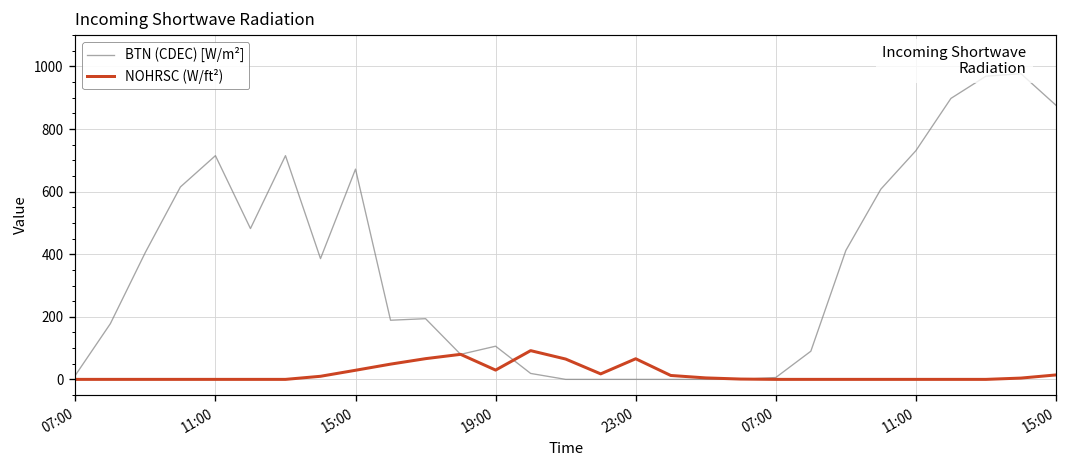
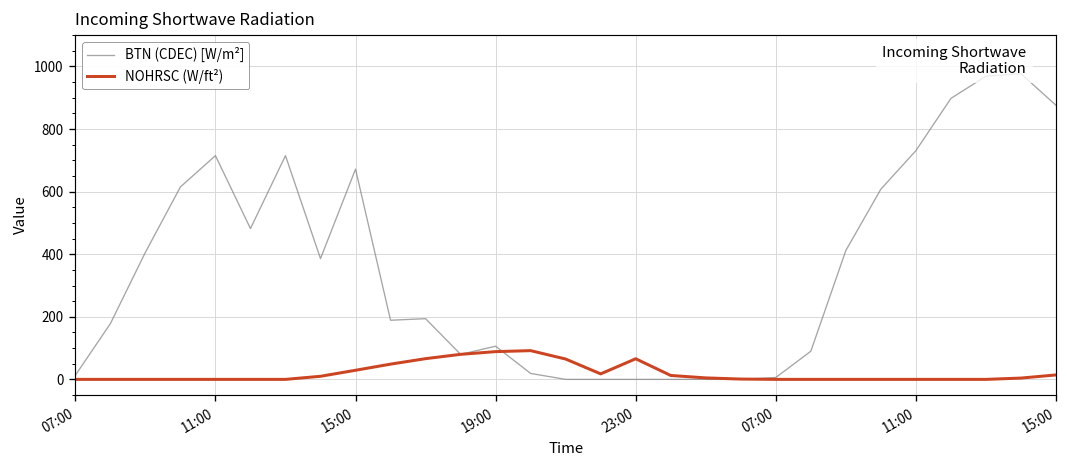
NOHRSC (W/ft²), 19:00: 30 -> 90
